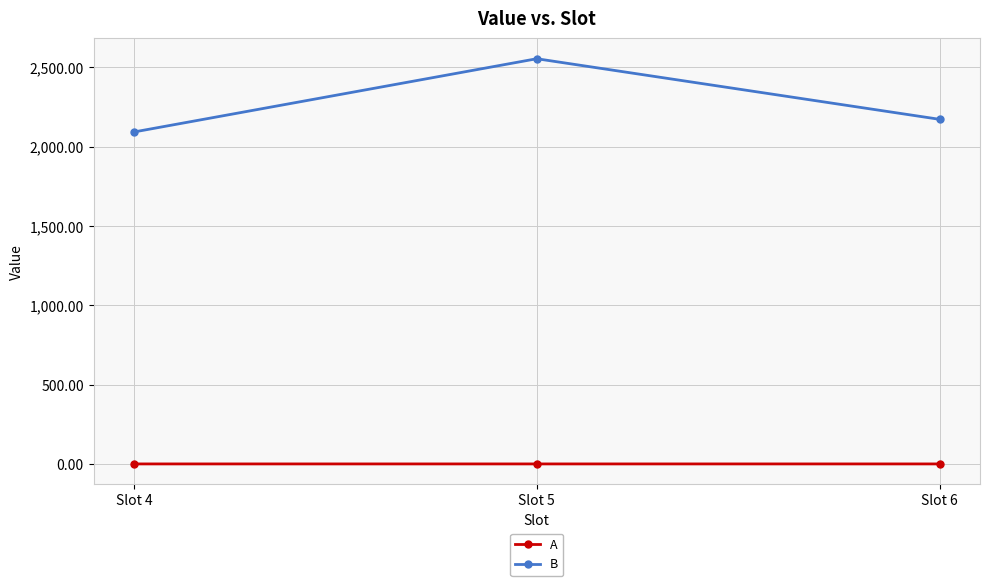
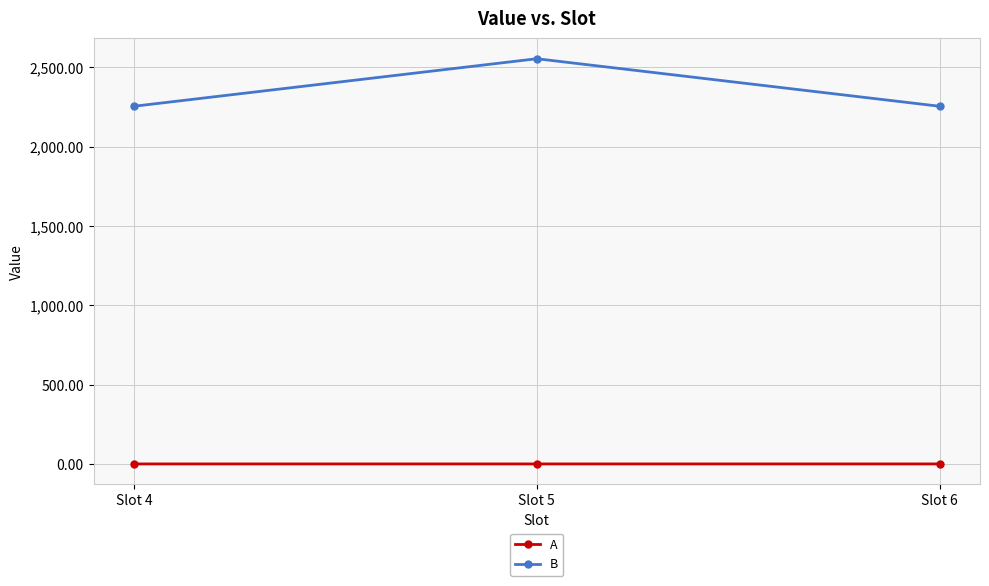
B, Slot 4: 2,090 -> 2,250
B, Slot 6: 2,170 -> 2,250
